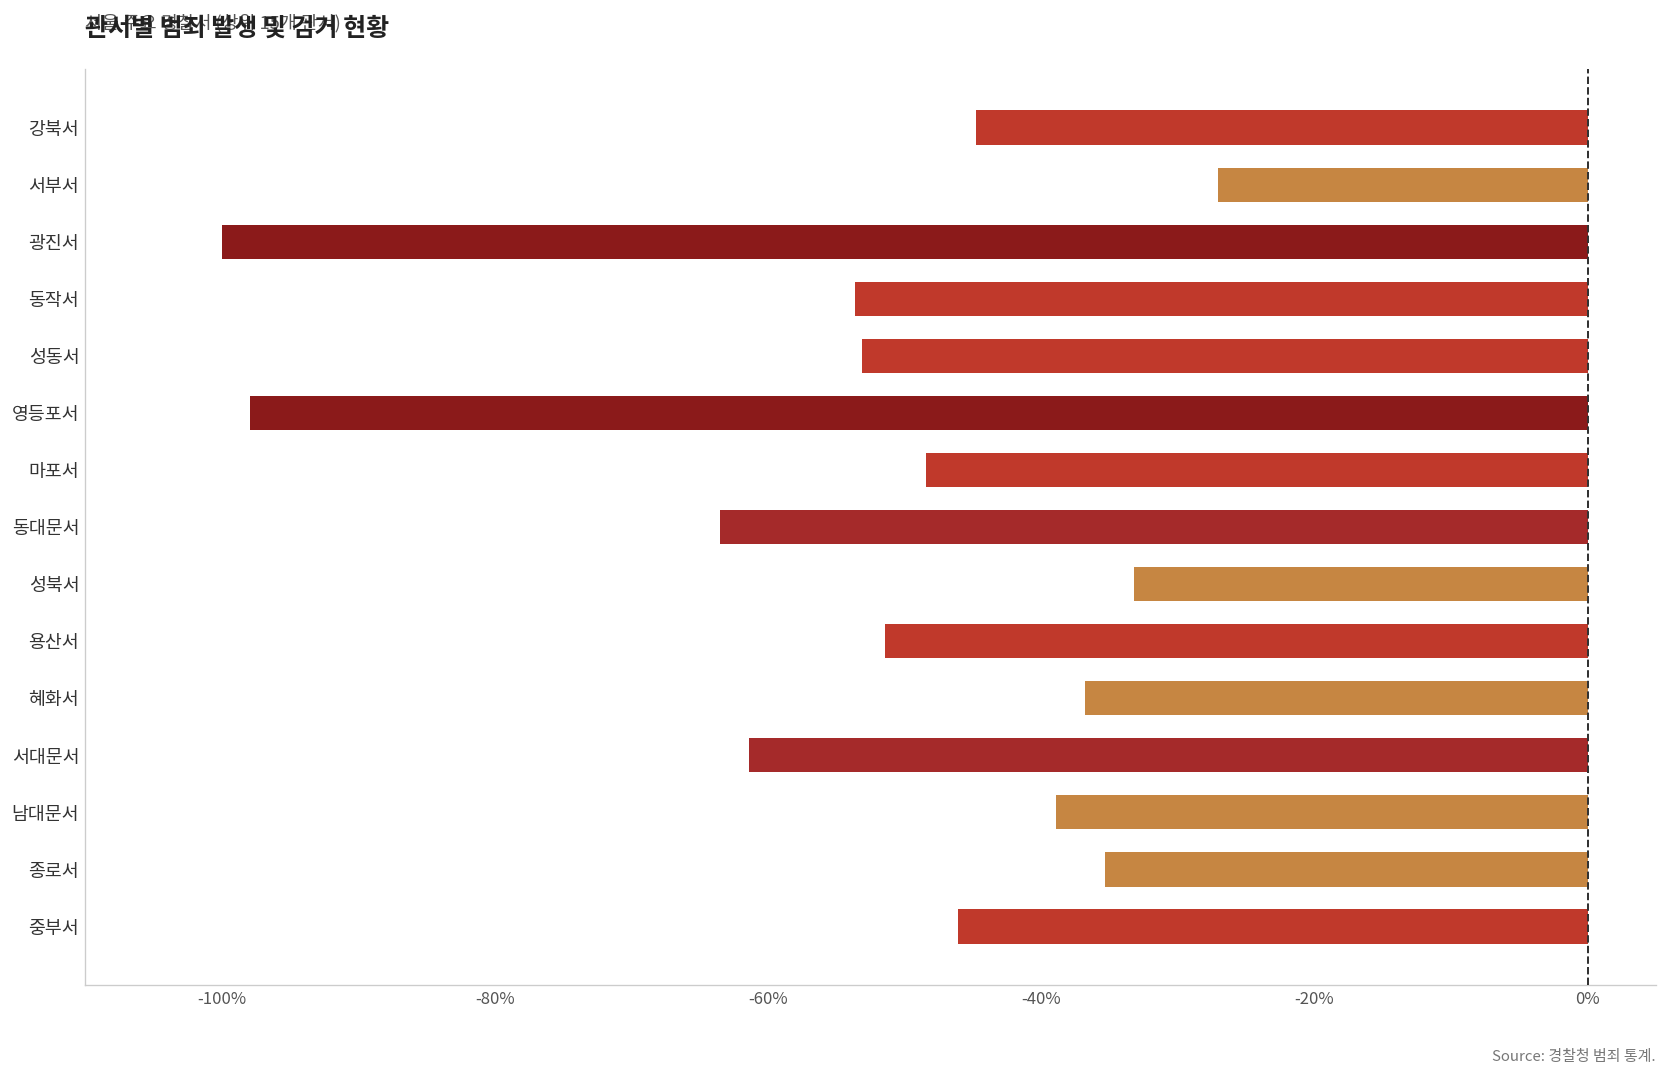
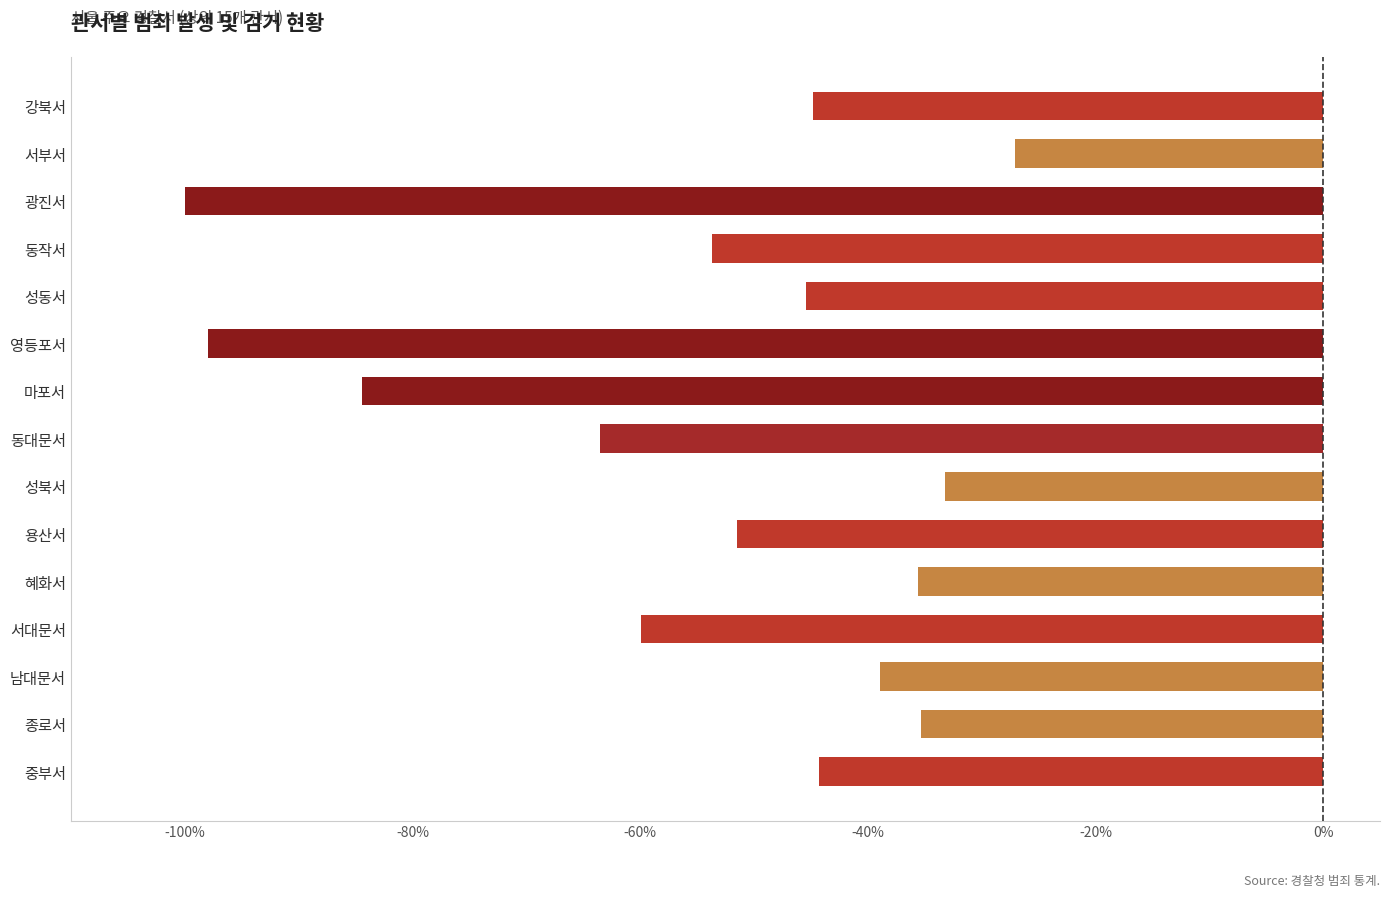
성동서: -53.1% -> -45.4%
마포서: -48.4% -> -84.4%
혜화서: -36.8% -> -35.6%
서대문서: -61.4% -> -59.9%
중부서: -46.1% -> -44.3%
